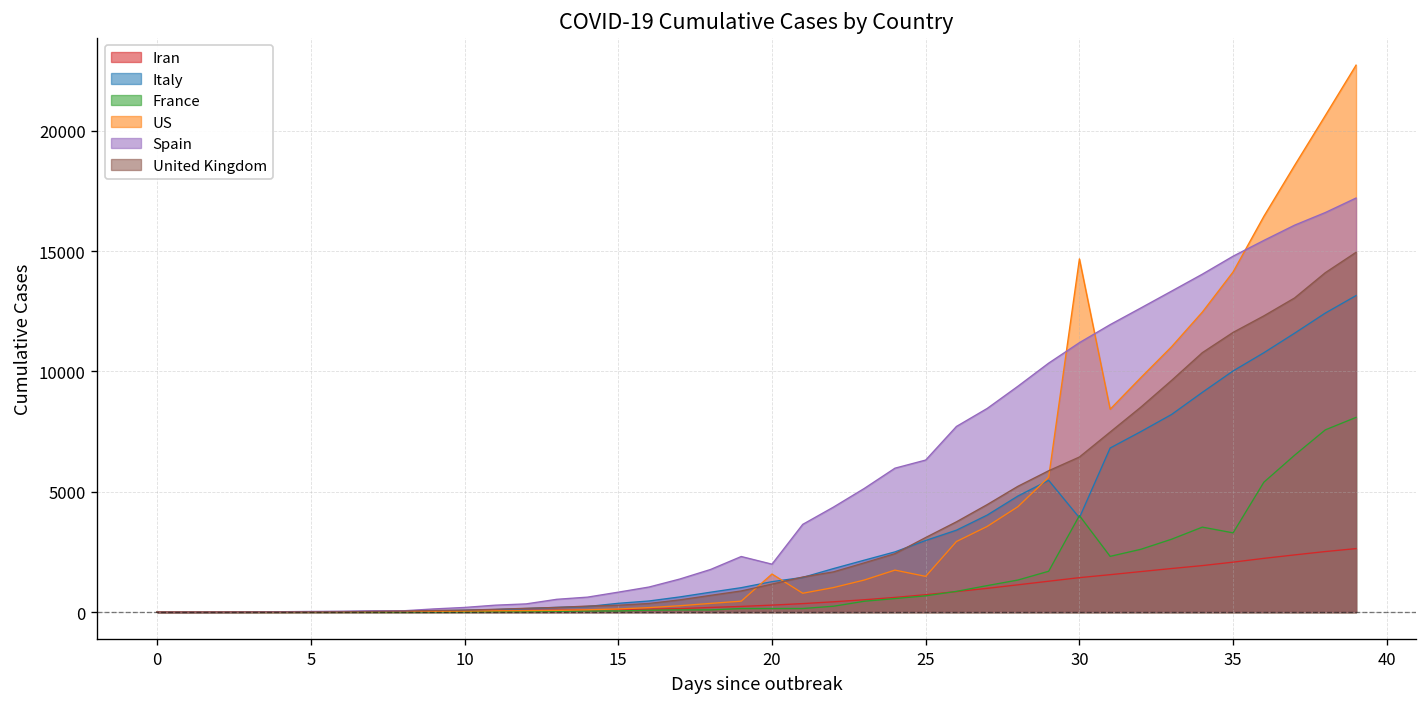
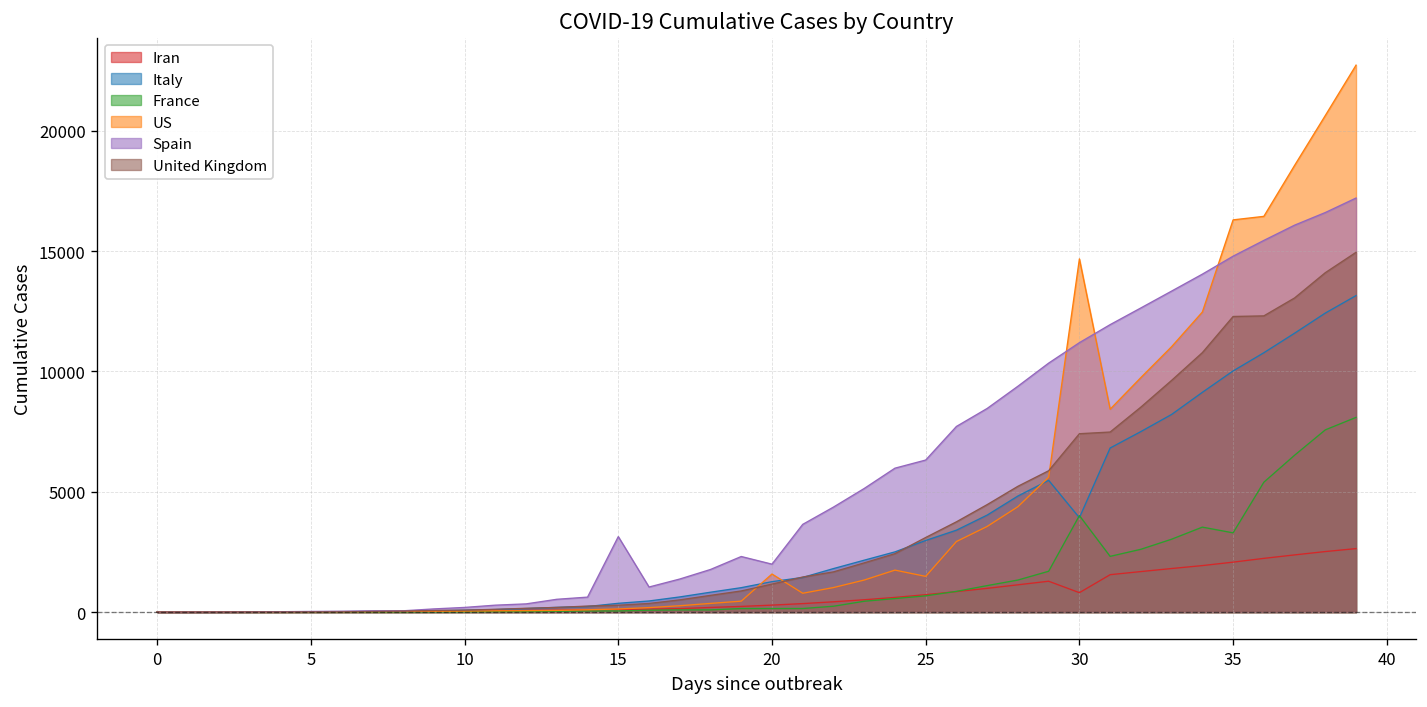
Spain, 15: 800 -> 3100
Iran, 30: 1400 -> 800
United Kingdom, 30: 6400 -> 7400
US, 35: 14100 -> 16300
United Kingdom, 35: 11600 -> 12300
